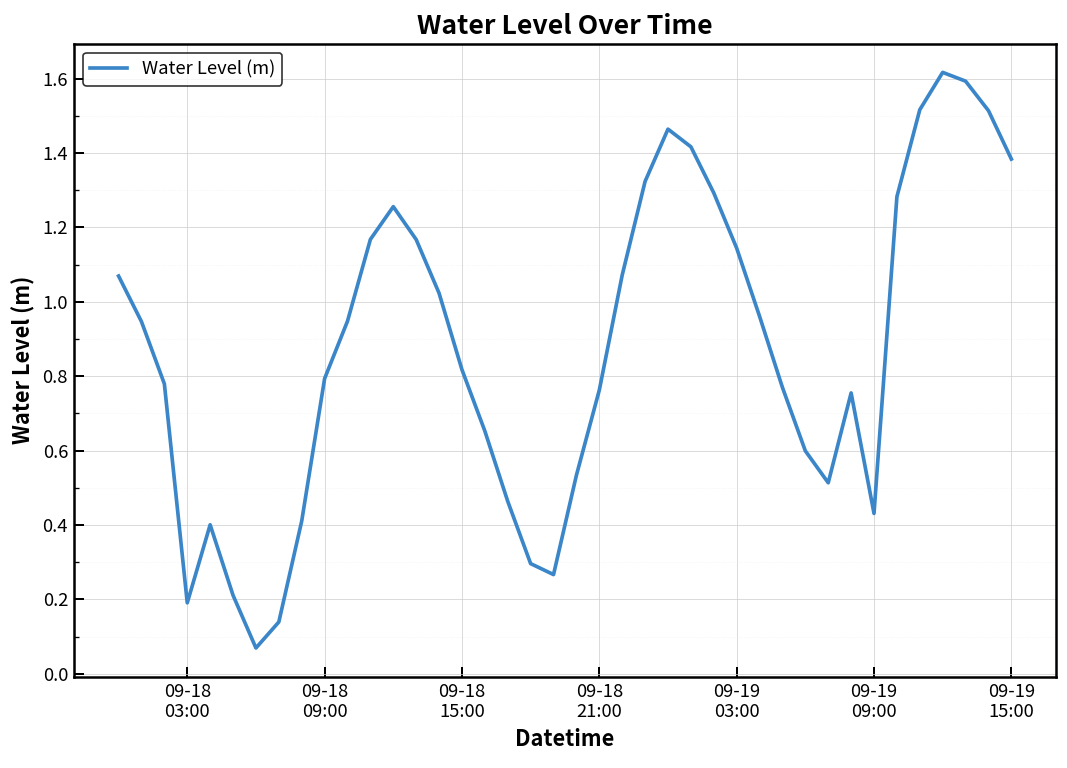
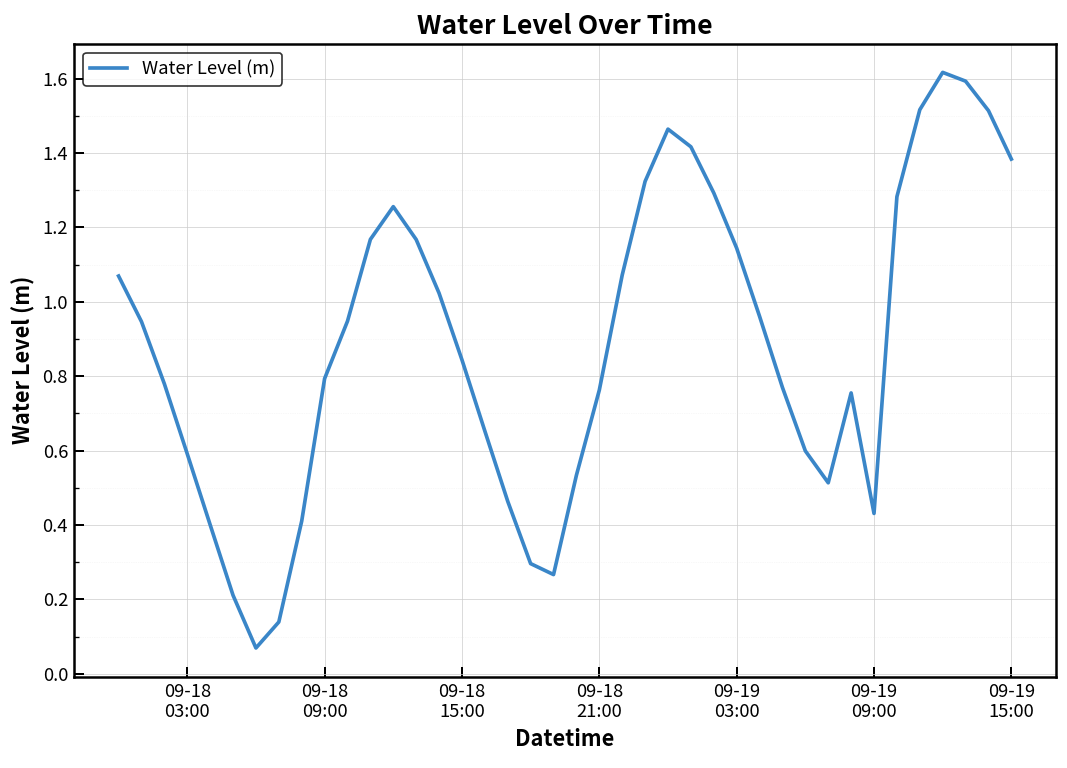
09-18 03:00: 0.19 -> 0.59
09-18 15:00: 0.82 -> 0.84
